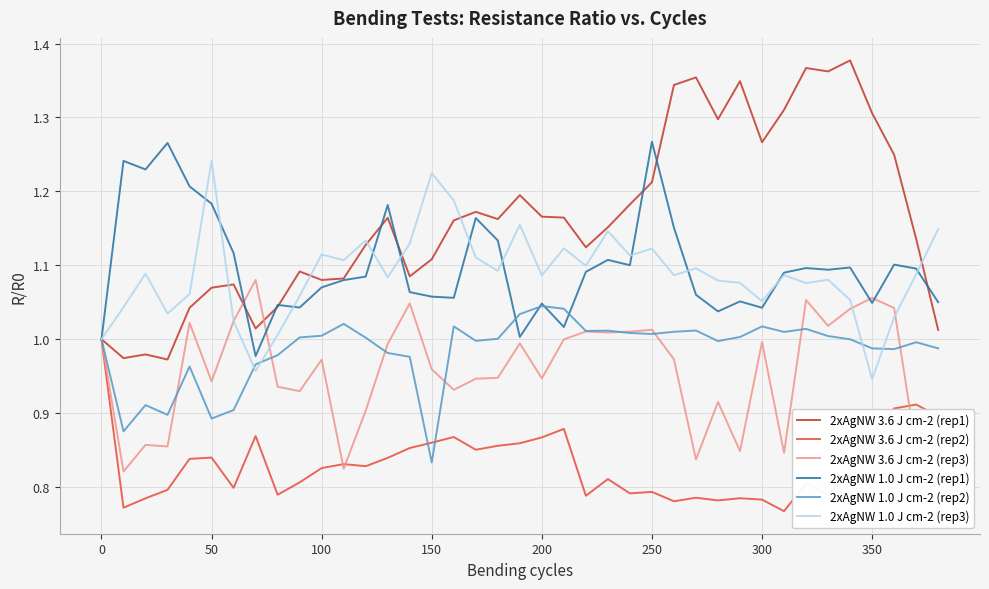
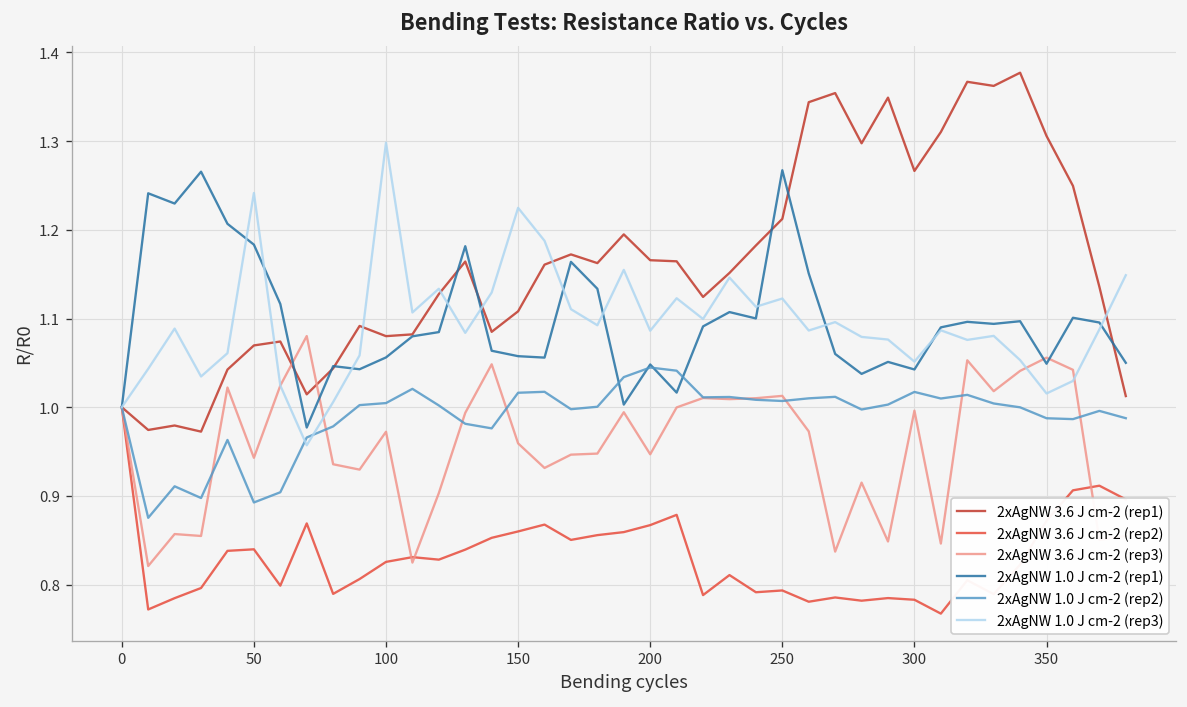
2xAgNW 1.0 J cm-2 (rep1), 100: 1.07 -> 1.06
2xAgNW 1.0 J cm-2 (rep3), 100: 1.11 -> 1.30
2xAgNW 1.0 J cm-2 (rep2), 150: 0.83 -> 1.02
2xAgNW 1.0 J cm-2 (rep3), 350: 0.95 -> 1.02
